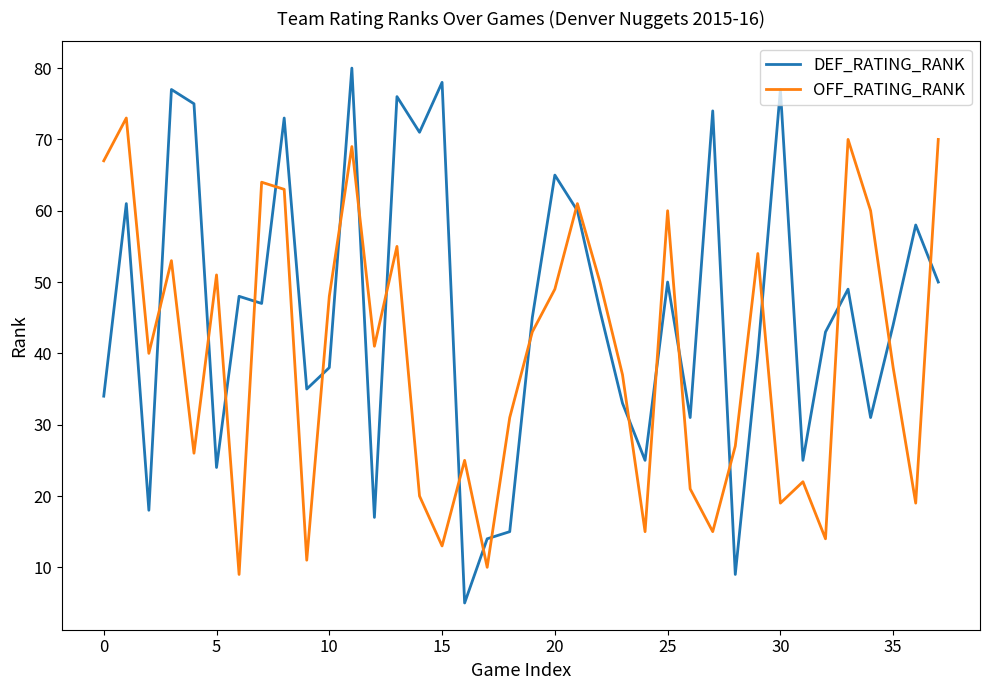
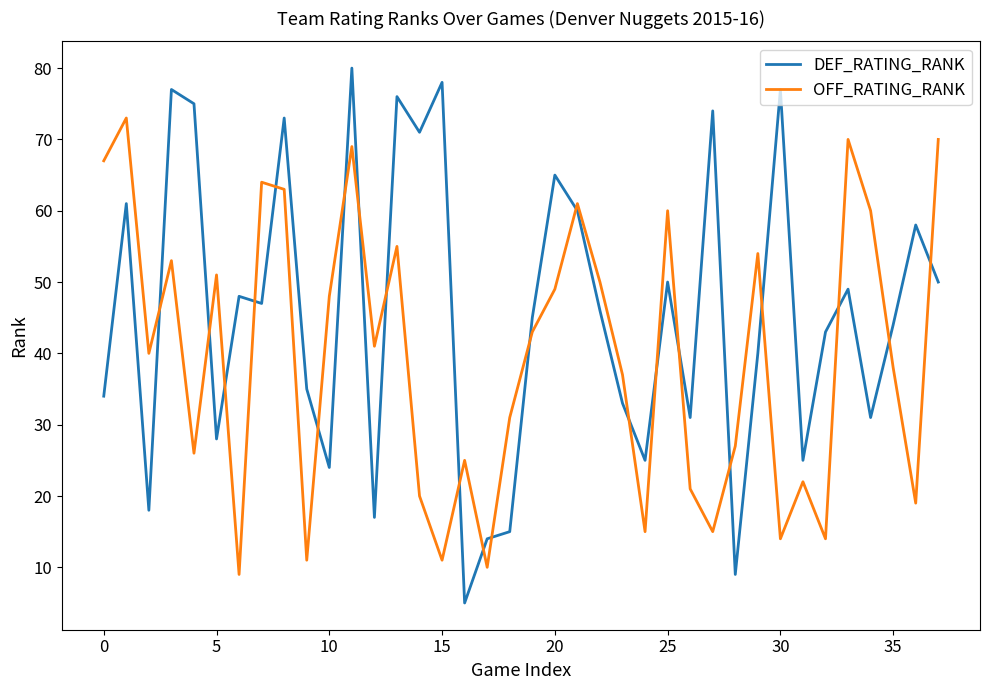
DEF_RATING_RANK, 5: 24 -> 28
DEF_RATING_RANK, 10: 38 -> 24
OFF_RATING_RANK, 15: 13 -> 11
OFF_RATING_RANK, 30: 19 -> 14
